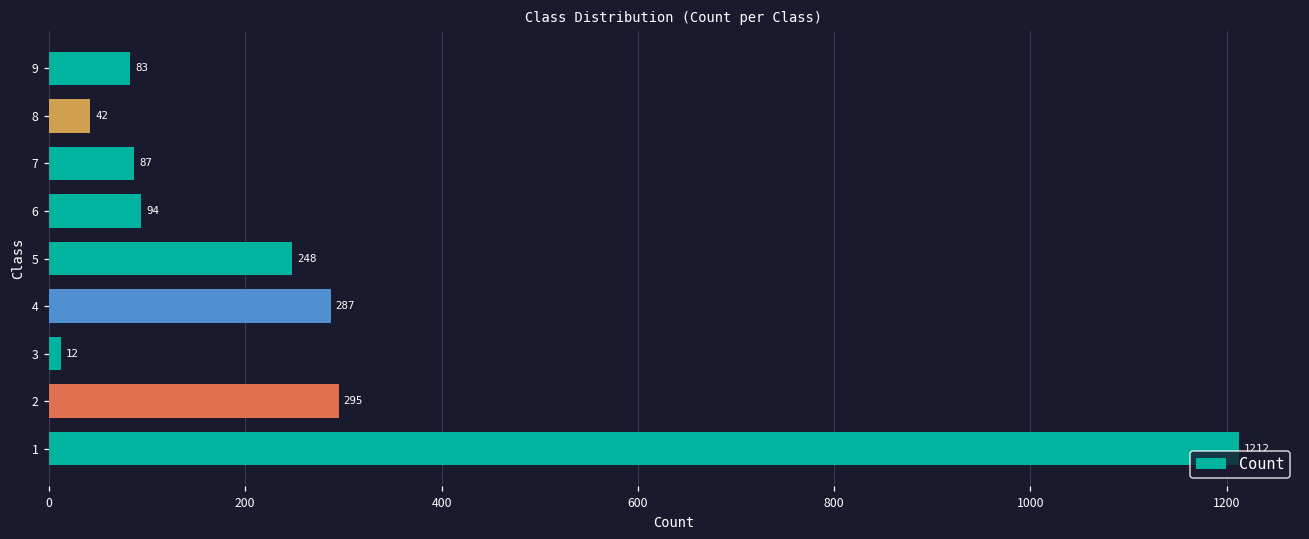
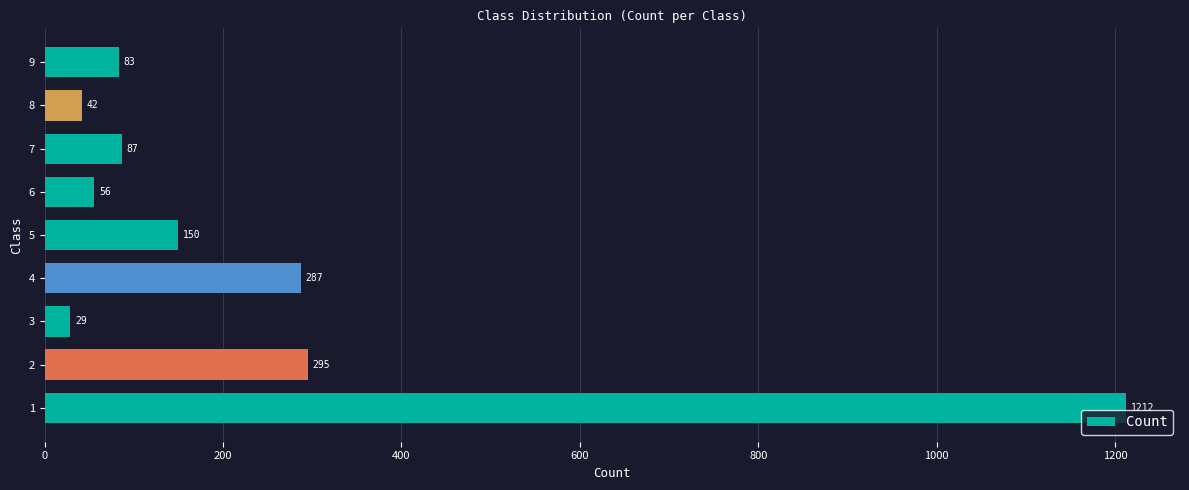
6: 94 -> 56
5: 248 -> 150
3: 12 -> 29
